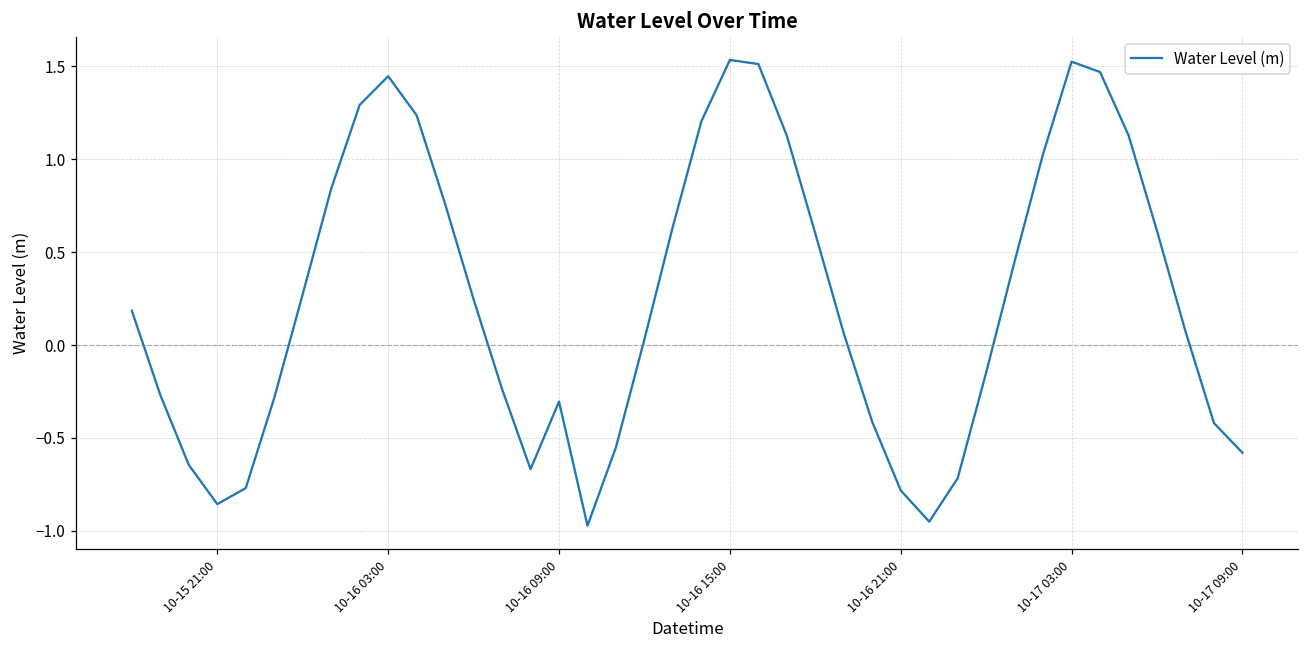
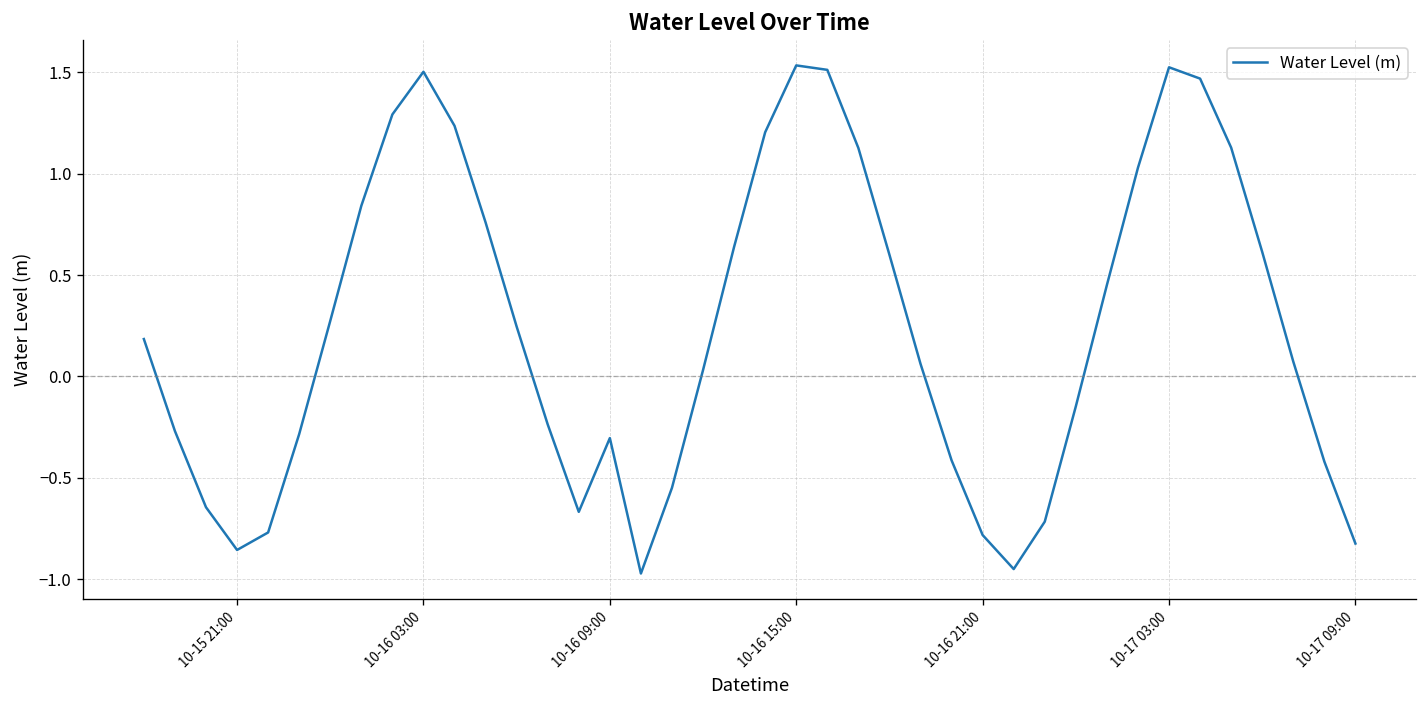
10-16 03:00: 1.45 -> 1.50
10-17 09:00: -0.58 -> -0.82
